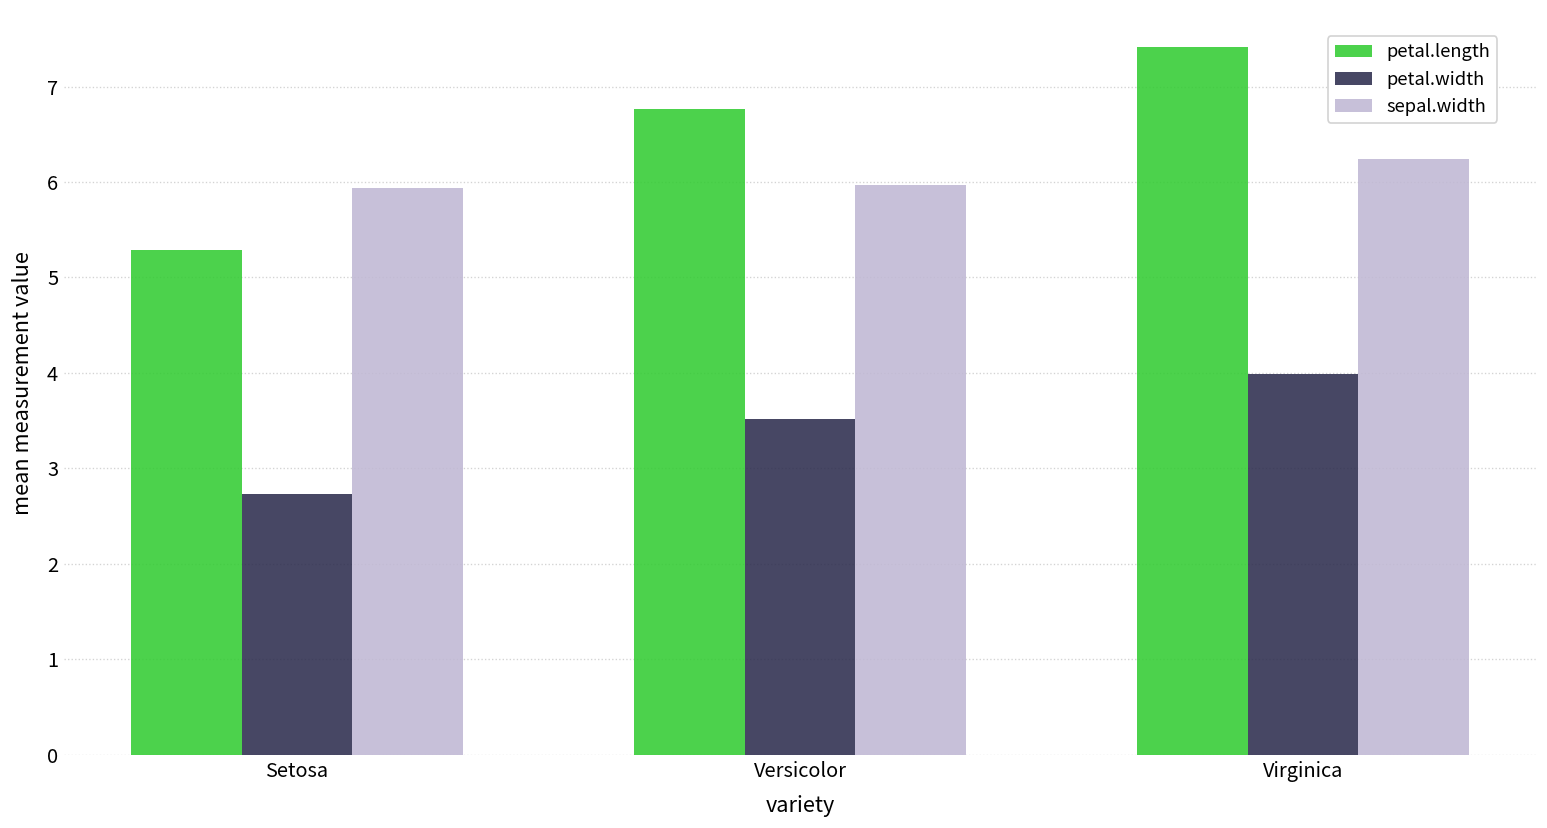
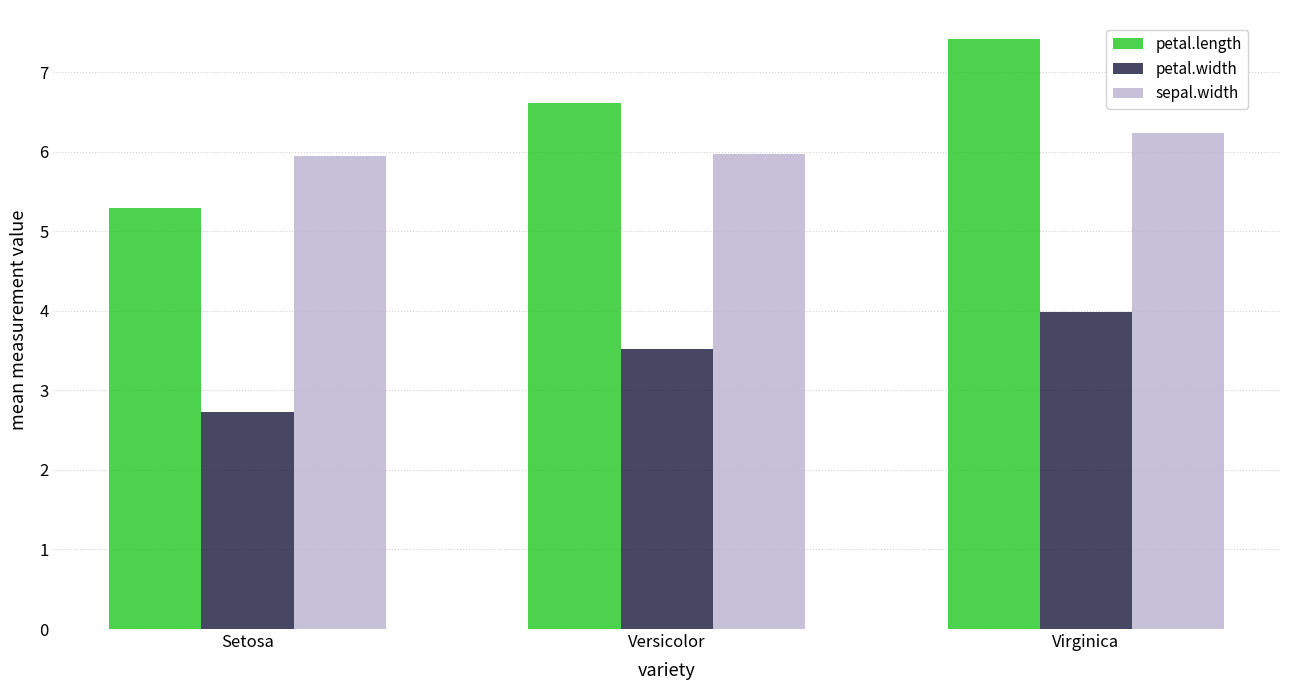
petal.length, Versicolor: 6.8 -> 6.6
